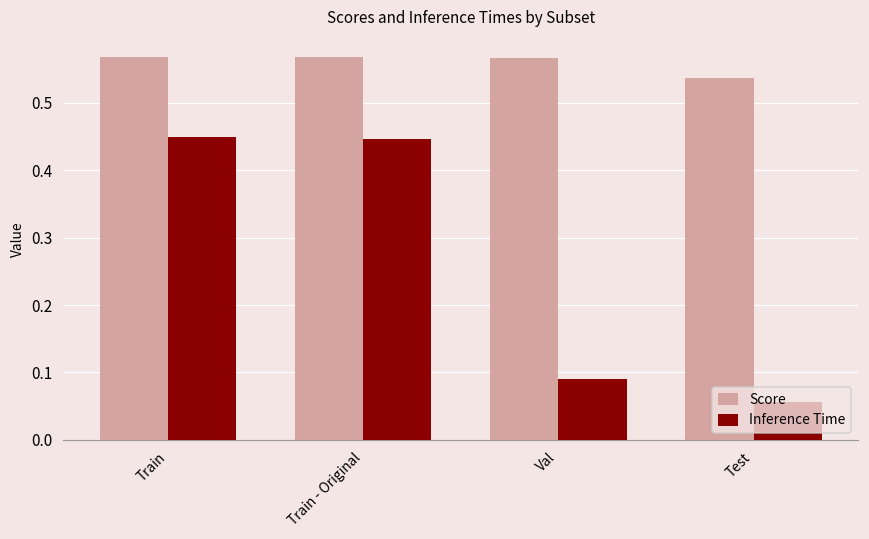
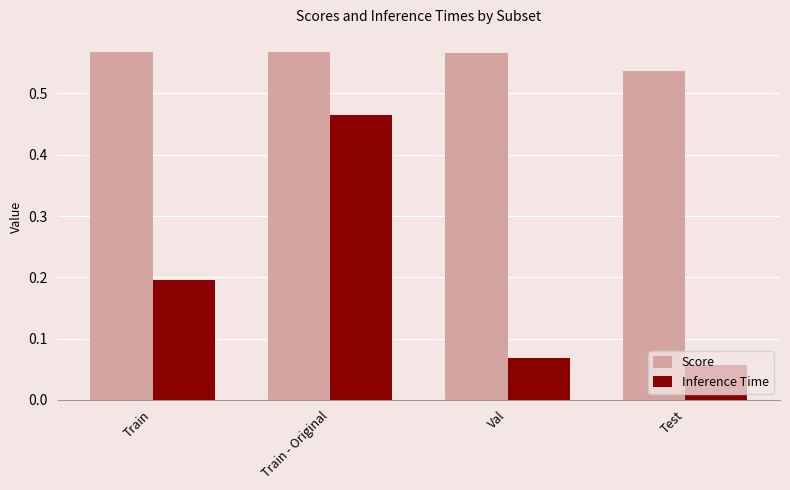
Inference Time, Train: 0.45 -> 0.20
Inference Time, Train - Original: 0.45 -> 0.47
Inference Time, Val: 0.09 -> 0.07
